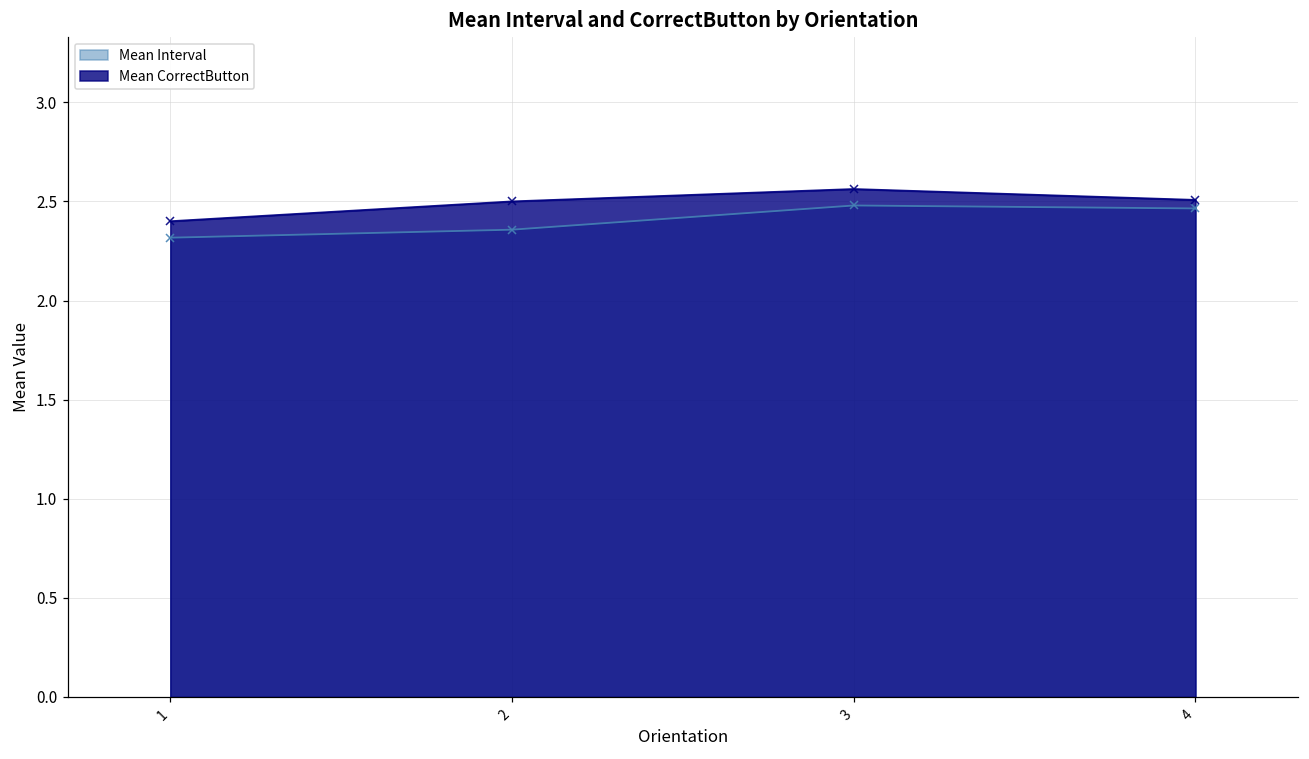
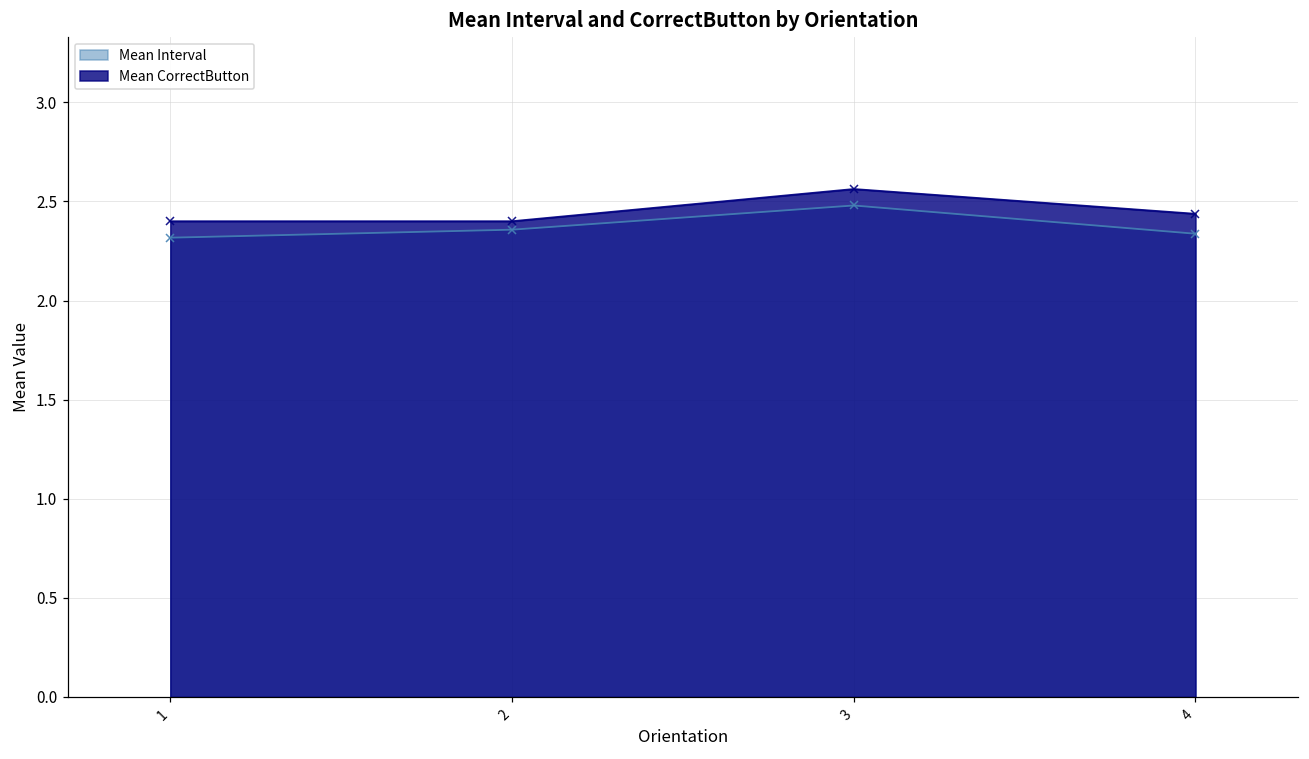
Mean CorrectButton, 2: 2.5 -> 2.4
Mean Interval, 4: 2.46 -> 2.34
Mean CorrectButton, 4: 2.51 -> 2.44
